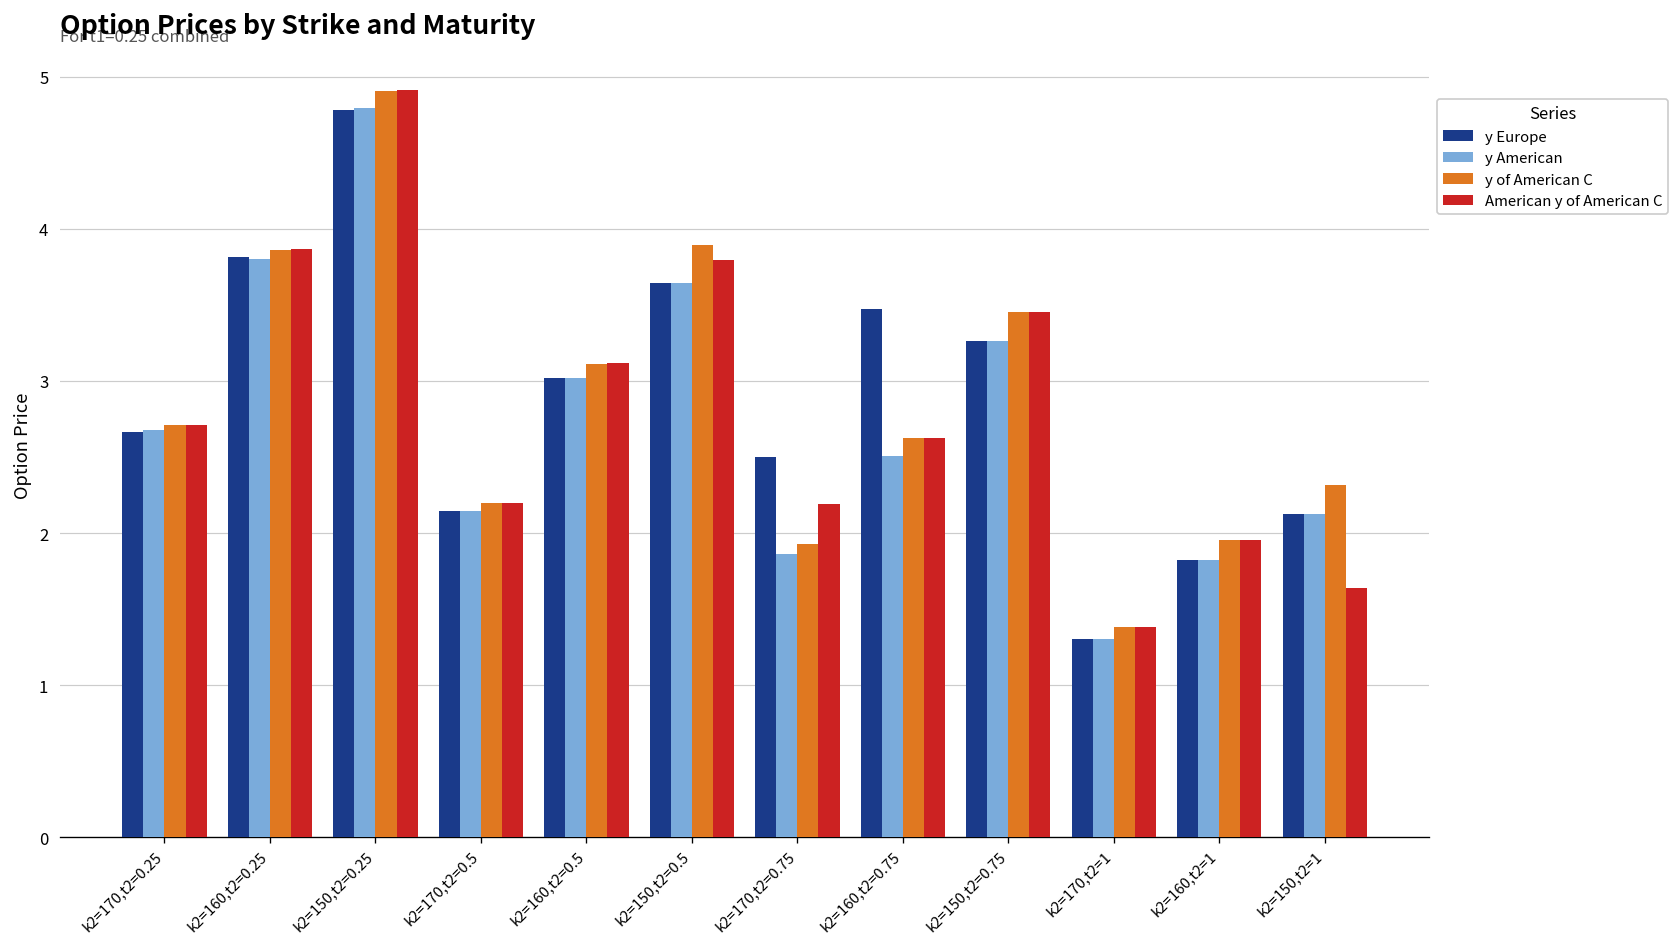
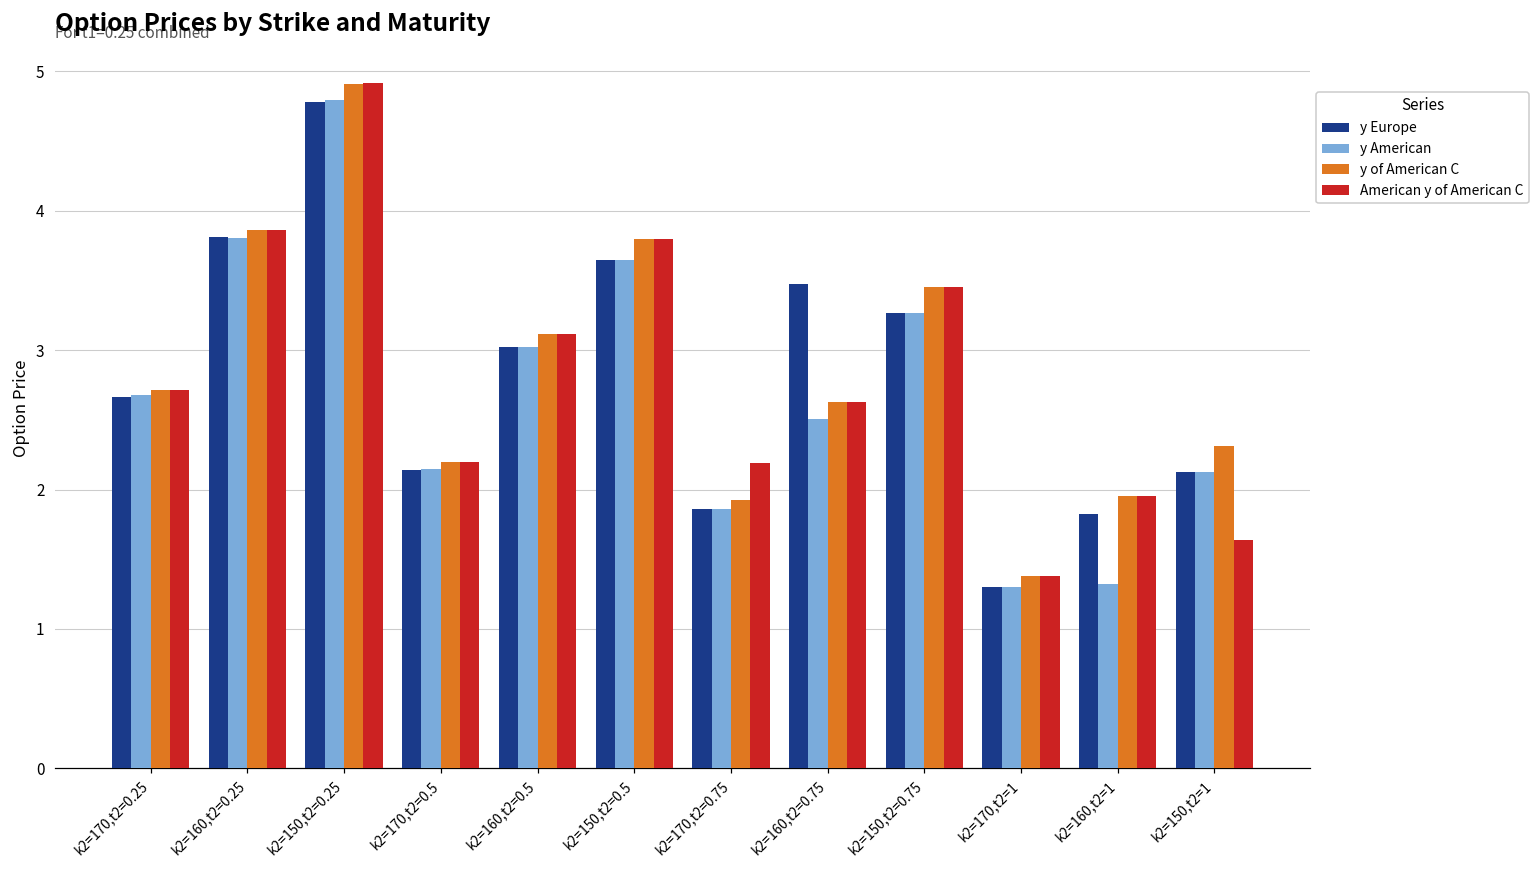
y of American C, k2=150,t2=0.5: 3.89 -> 3.79
y Europe, k2=170,t2=0.75: 2.50 -> 1.86
y American, k2=160,t2=1: 1.82 -> 1.32
